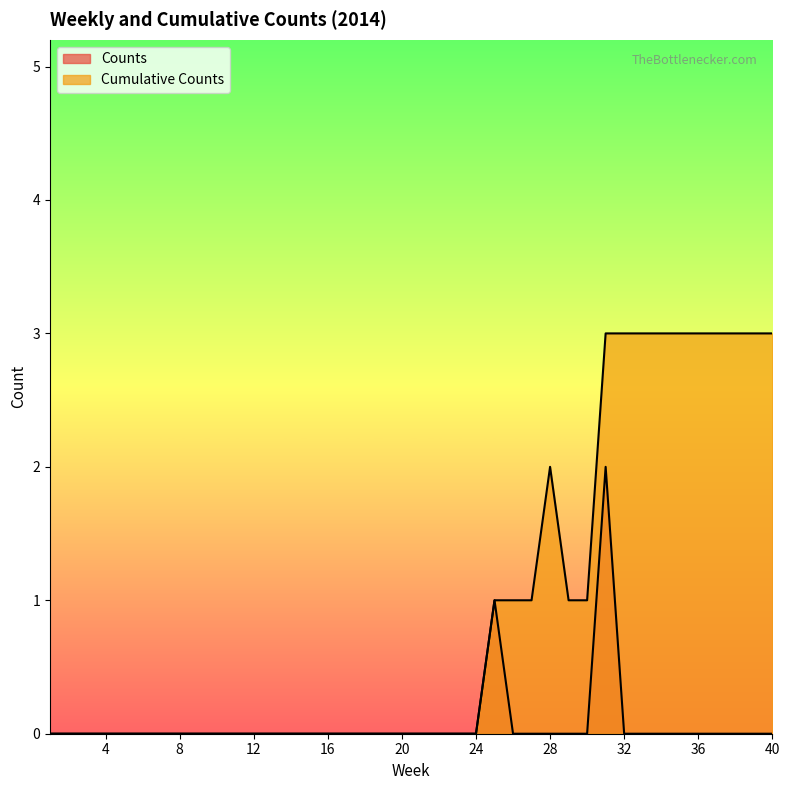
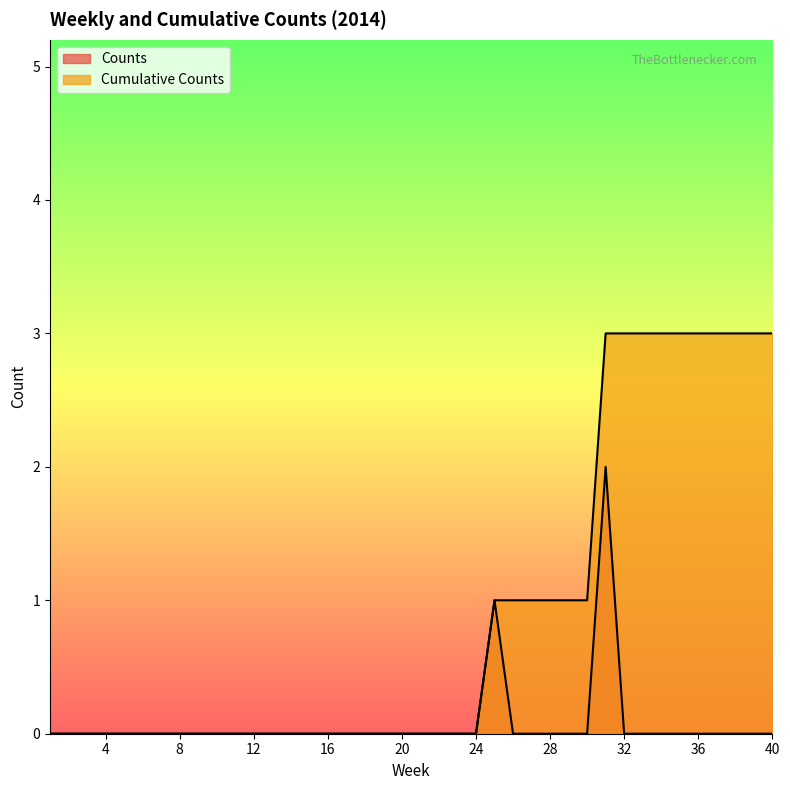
Cumulative Counts, 28: 2 -> 1
